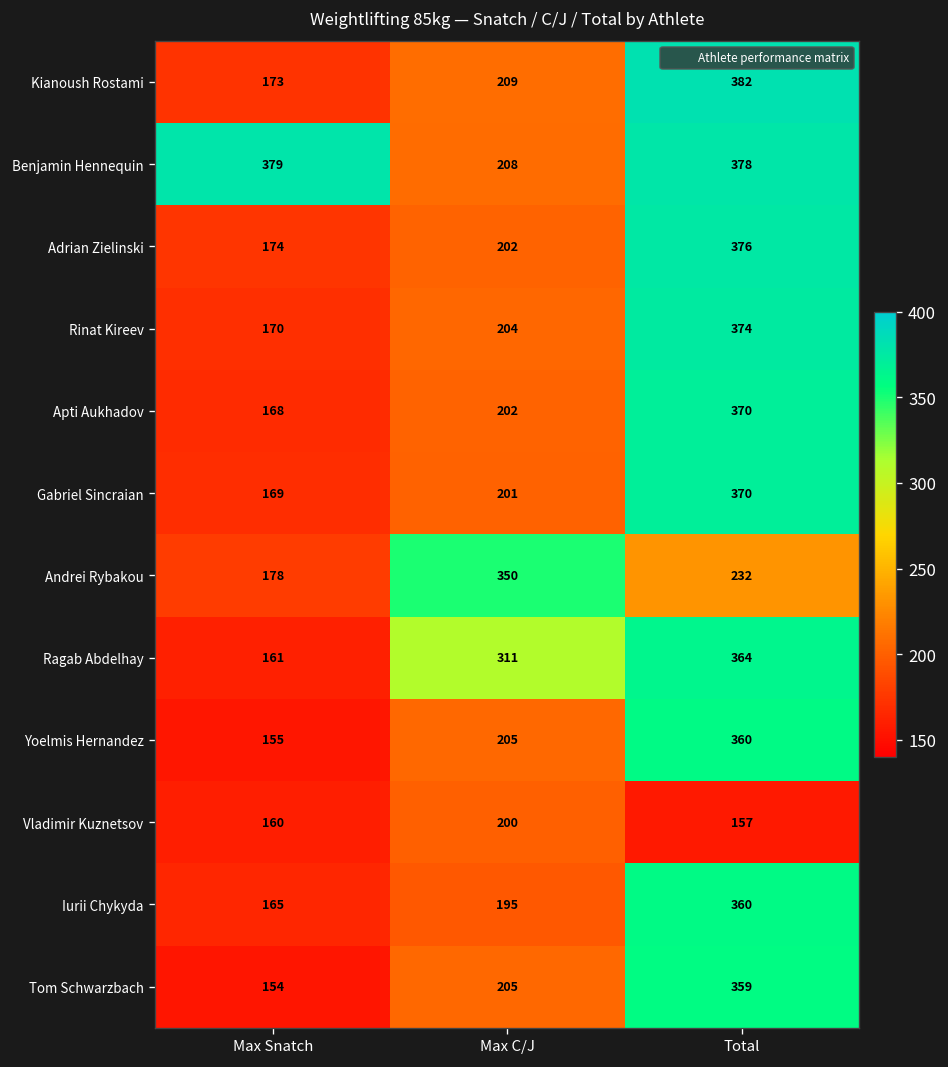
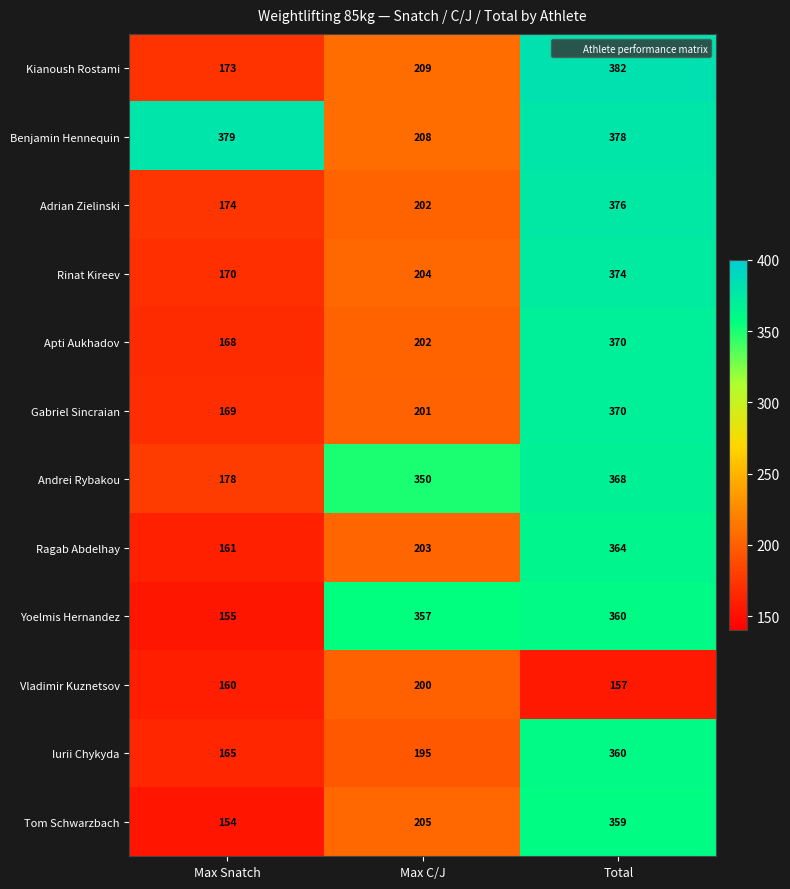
Andrei Rybakou, Total: 232 -> 368
Ragab Abdelhay, Max C/J: 311 -> 203
Yoelmis Hernandez, Max C/J: 205 -> 357
